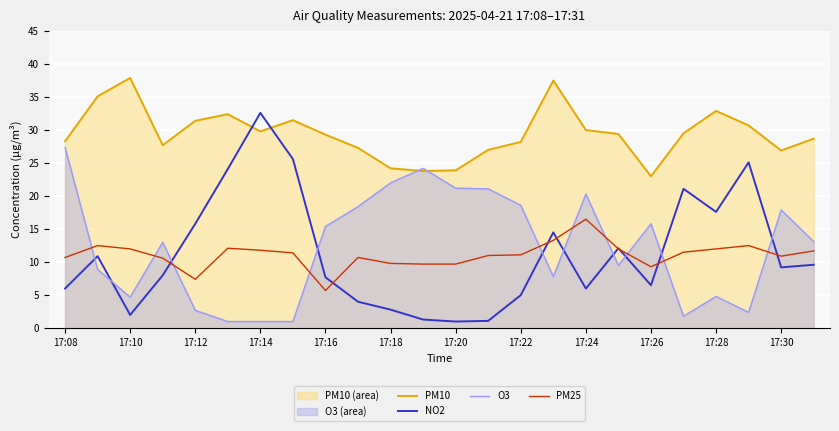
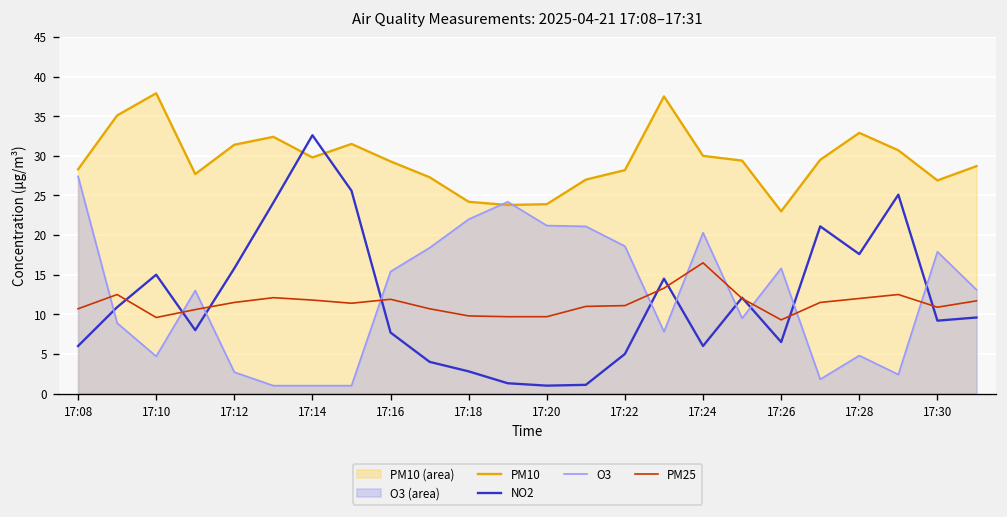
NO2, 17:10: 2 -> 15
PM25, 17:10: 12 -> 10
PM25, 17:12: 7 -> 12
PM25, 17:16: 6 -> 12
